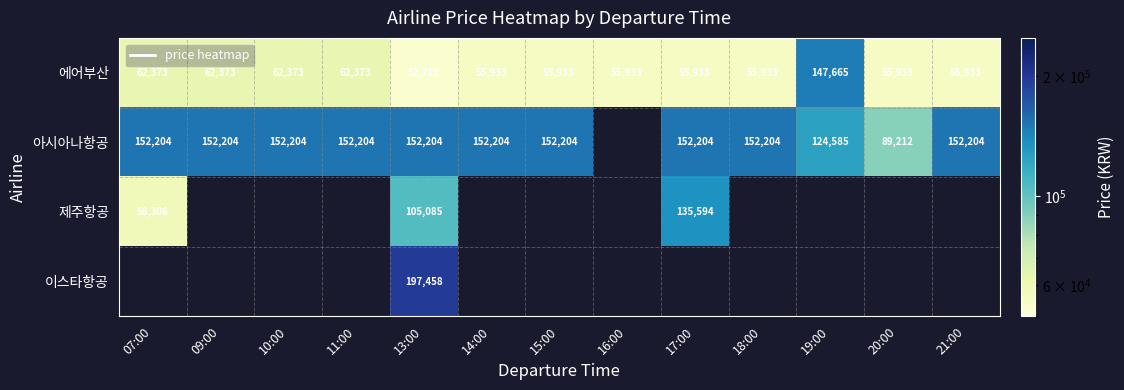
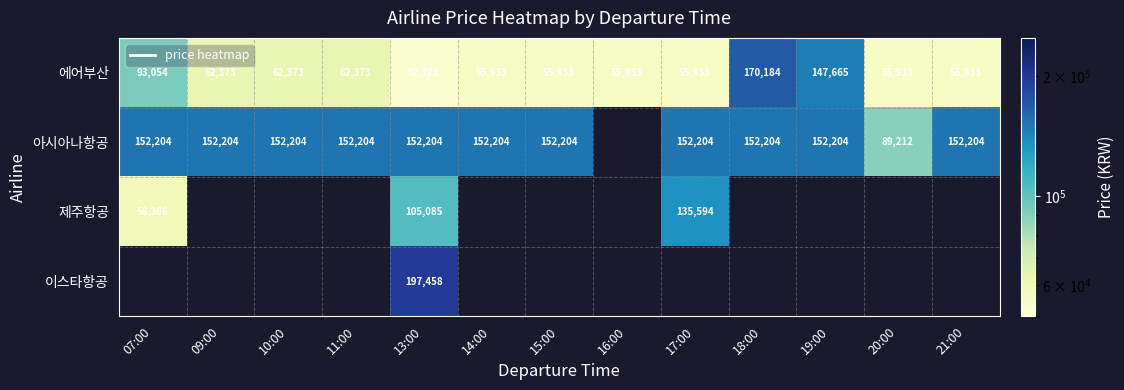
에어부산, 07:00: 62,373 -> 93,054
에어부산, 18:00: 55,933 -> 170,184
아시아나항공, 19:00: 124,585 -> 152,204
